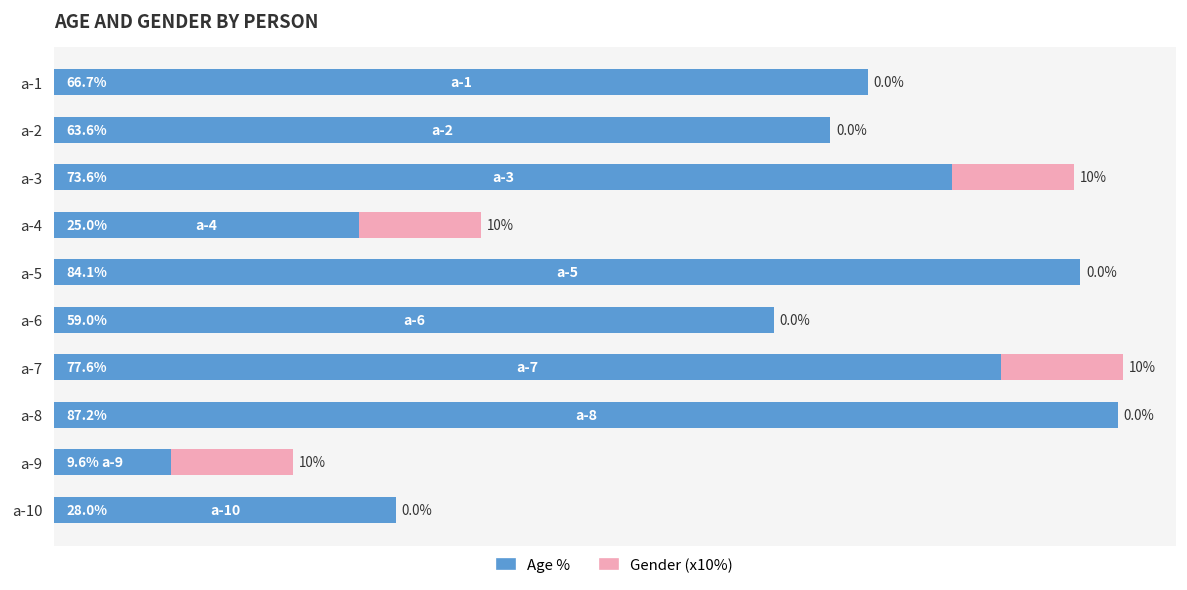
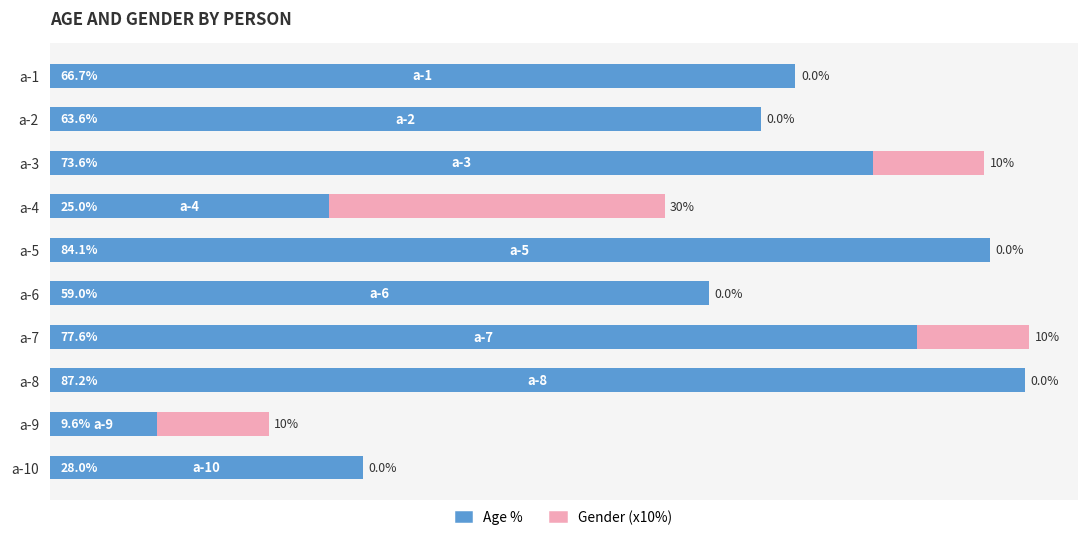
Gender (x10%), a-4: 10% -> 30%
